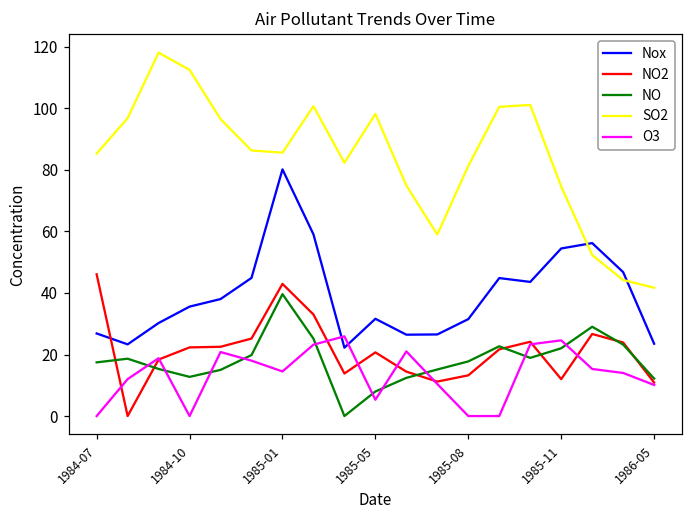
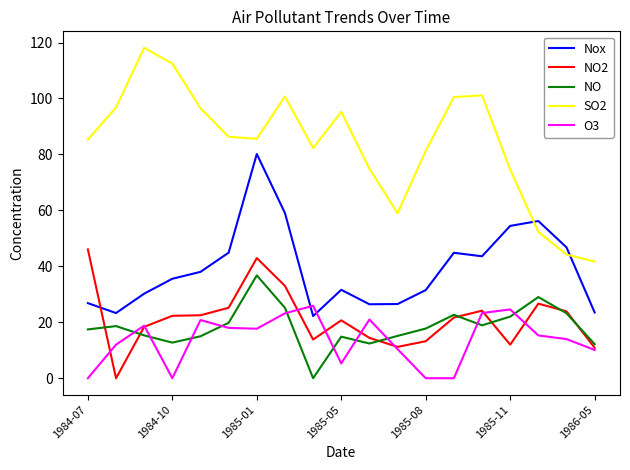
NO, 1985-01: 40 -> 37
O3, 1985-01: 15 -> 18
NO, 1985-05: 8 -> 15
SO2, 1985-05: 98 -> 95
